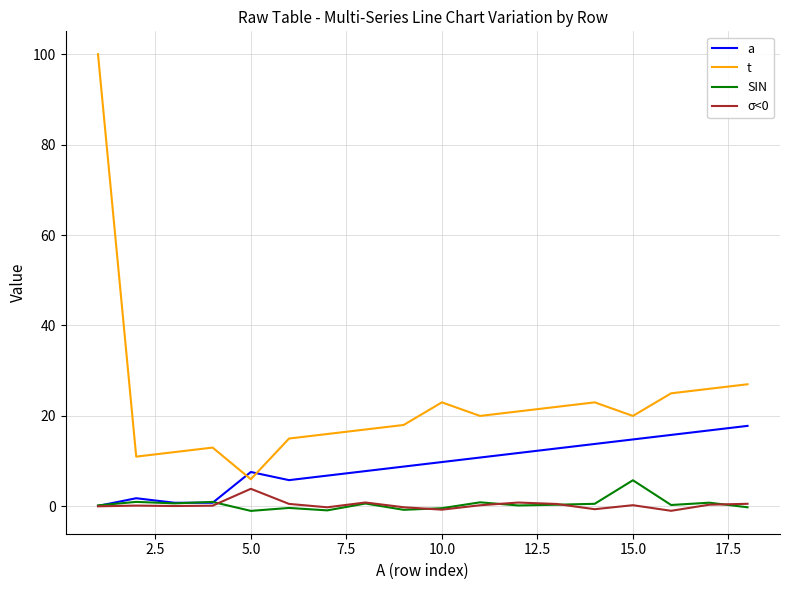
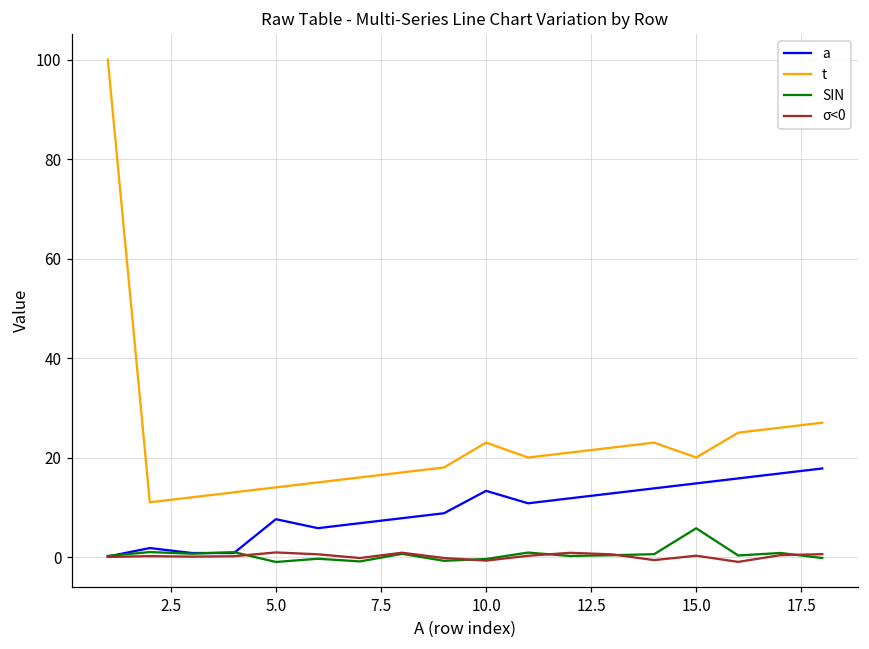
t, 5.0: 6 -> 14
σ<0, 5.0: 4 -> 1
a, 10.0: 10 -> 13
